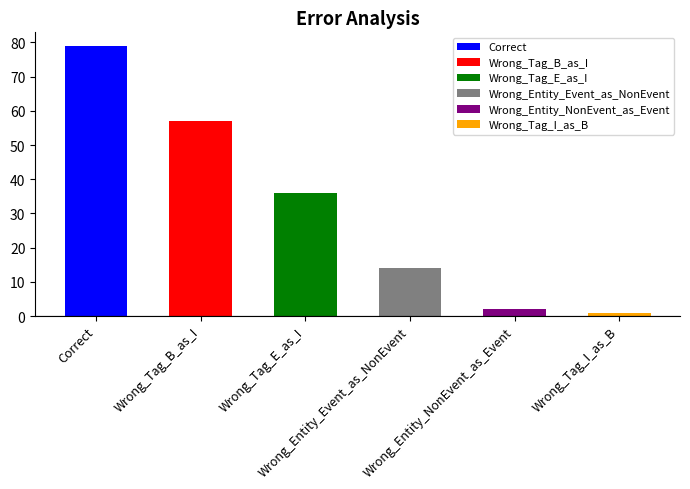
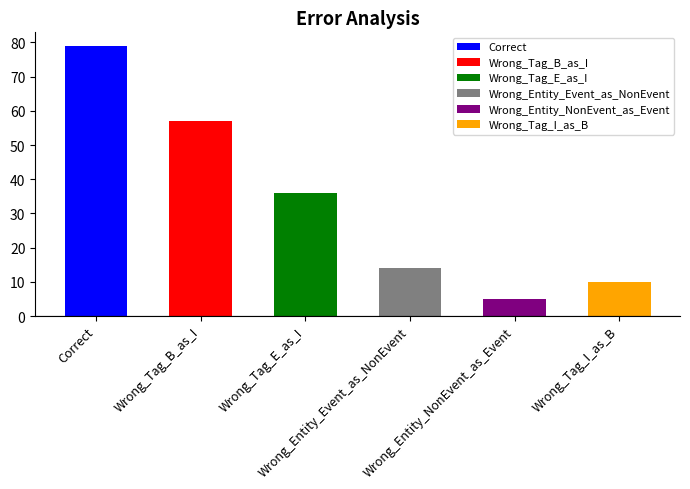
Wrong_Entity_NonEvent_as_Event: 2 -> 5
Wrong_Tag_I_as_B: 1 -> 10
